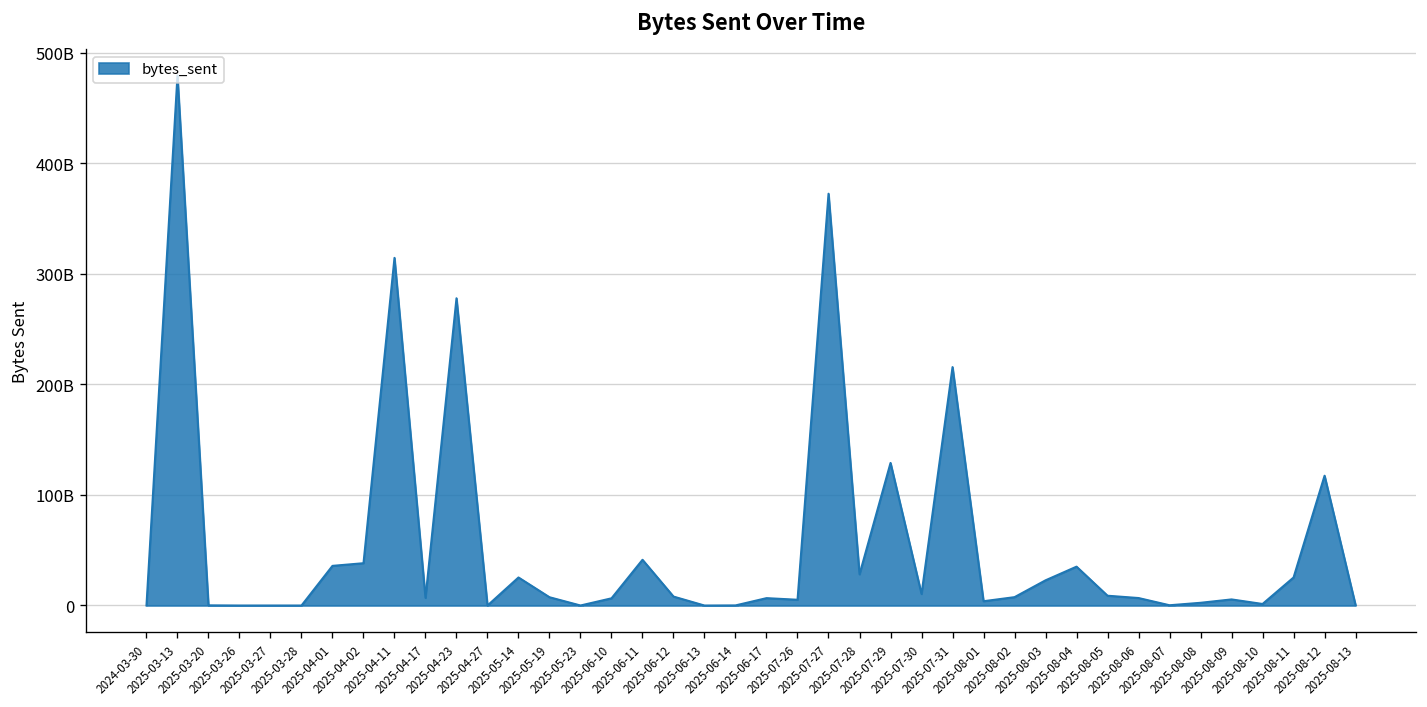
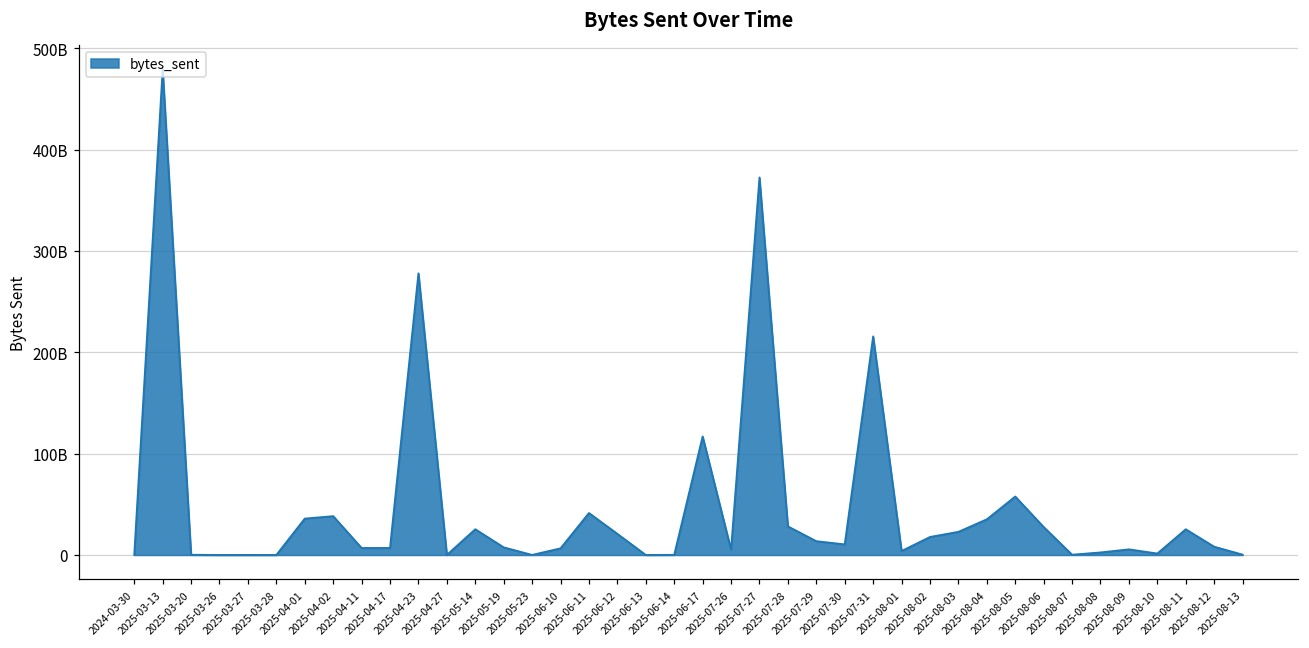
2025-04-11: 310000000000 -> 10000000000
2025-06-12: 10000000000 -> 20000000000
2025-06-17: 10000000000 -> 120000000000
2025-07-29: 130000000000 -> 10000000000
2025-08-02: 10000000000 -> 20000000000
2025-08-05: 10000000000 -> 60000000000
2025-08-06: 10000000000 -> 30000000000
2025-08-12: 120000000000 -> 10000000000
